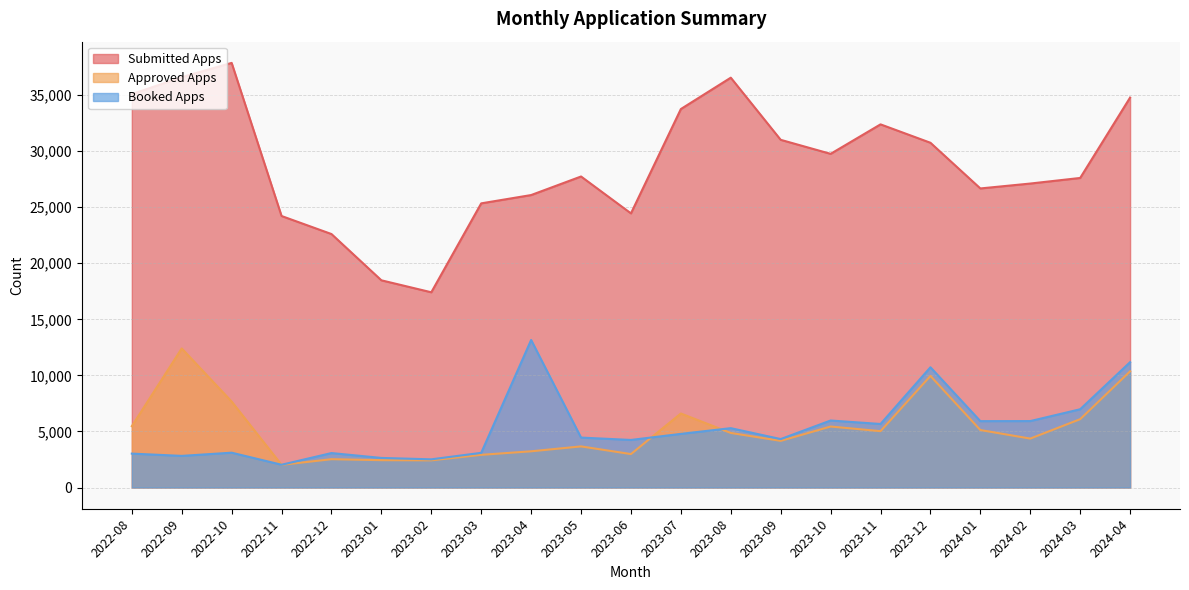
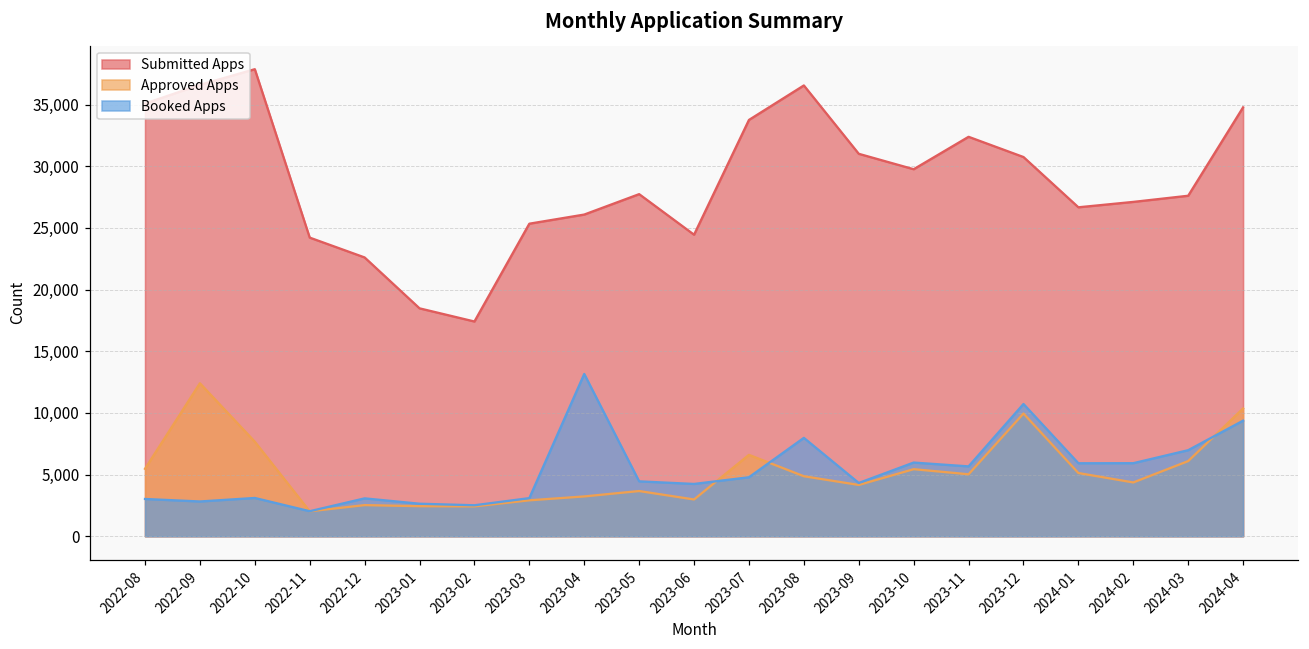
Booked Apps, 2023-08: 5,300 -> 8,000
Booked Apps, 2024-04: 11,200 -> 9,400
